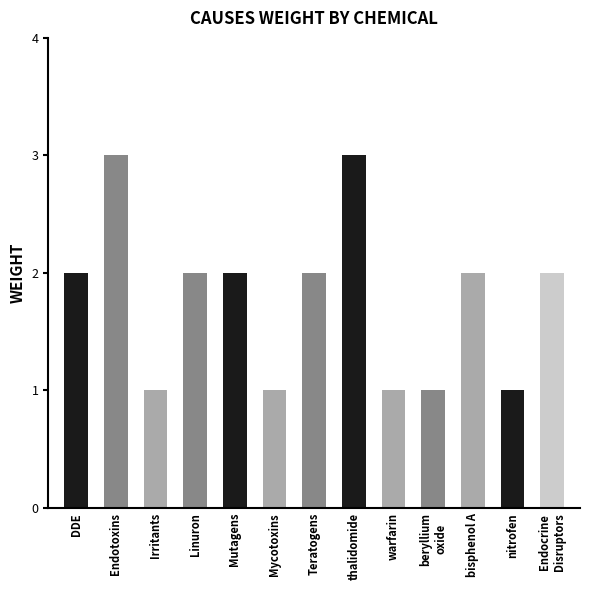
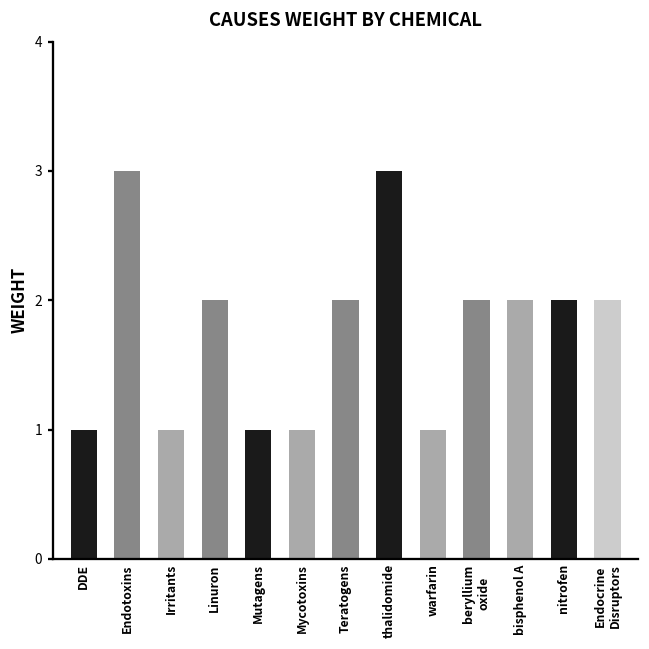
DDE: 2 -> 1
Mutagens: 2 -> 1
beryllium oxide: 1 -> 2
nitrofen: 1 -> 2
